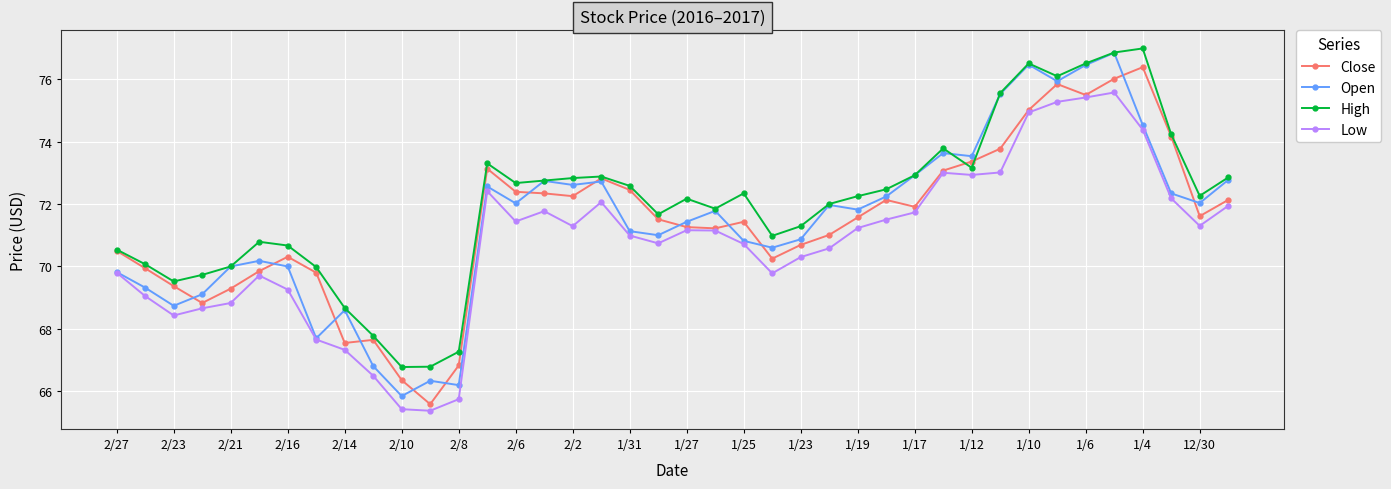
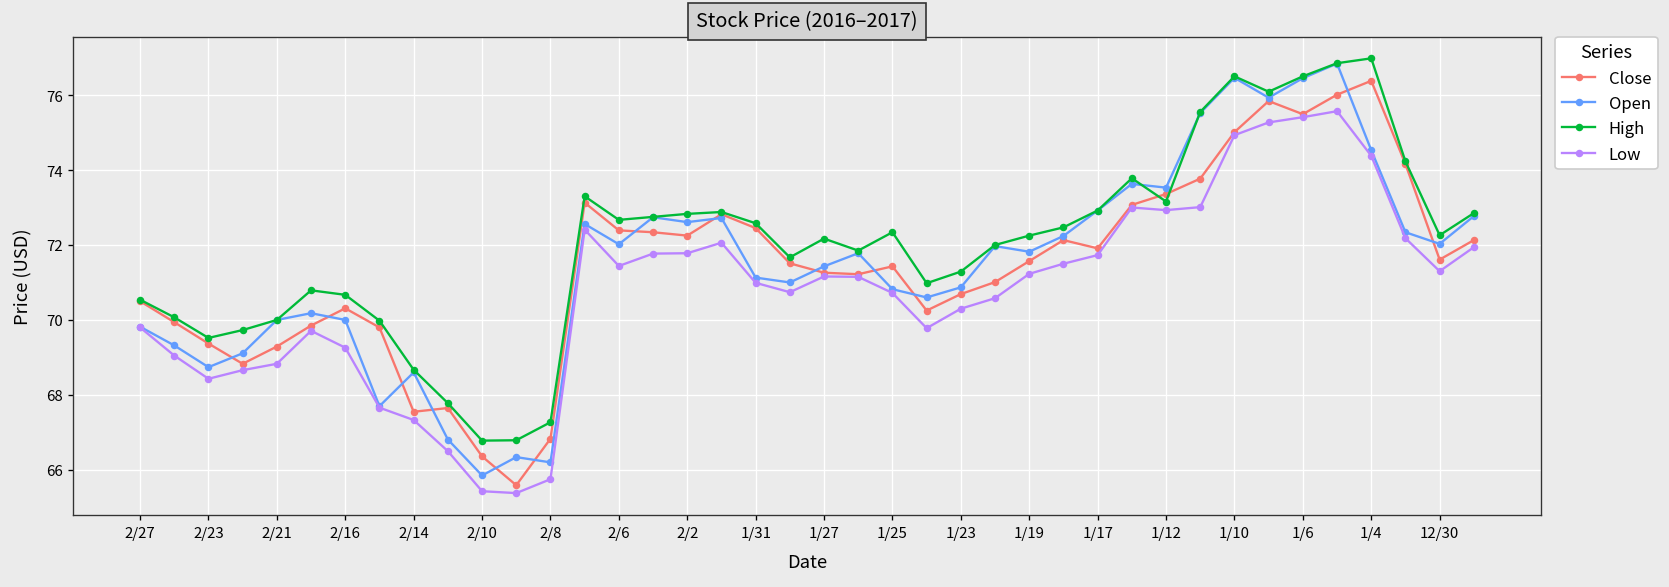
Low, 2/2: 71.3 -> 71.8
